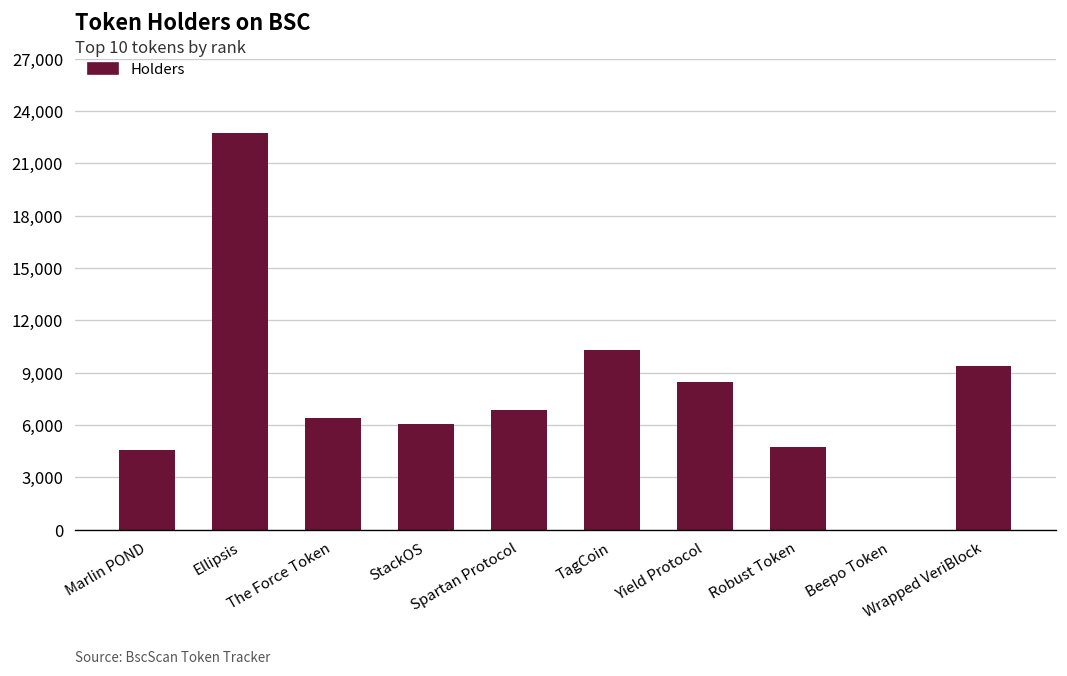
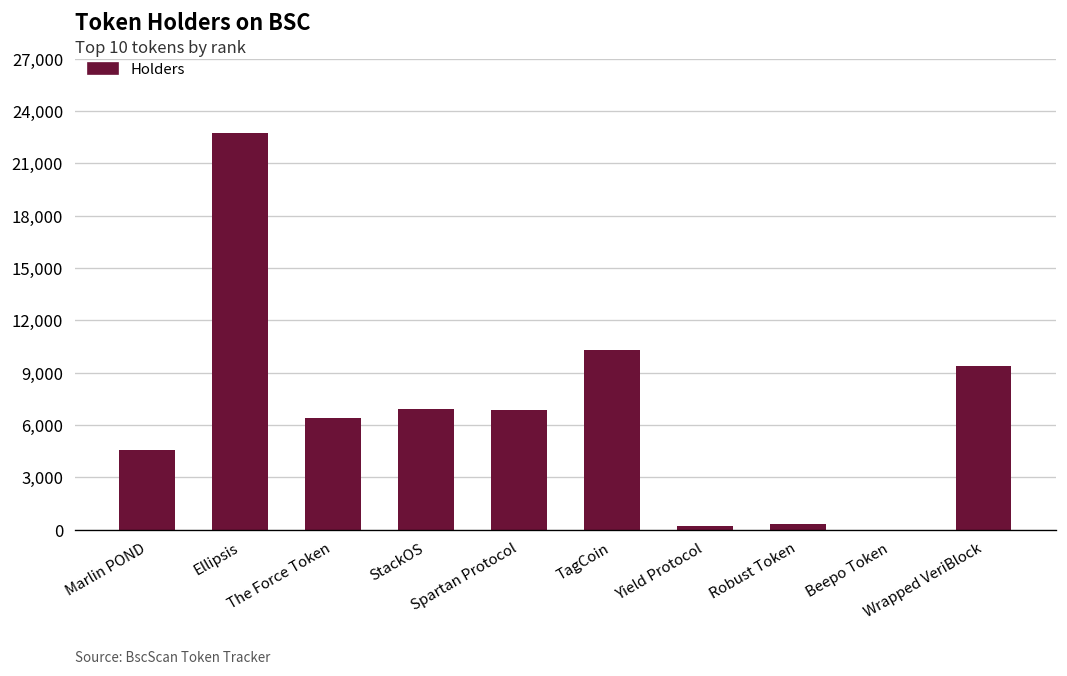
StackOS: 6,100 -> 6,900
Yield Protocol: 8,500 -> 200
Robust Token: 4,700 -> 300
